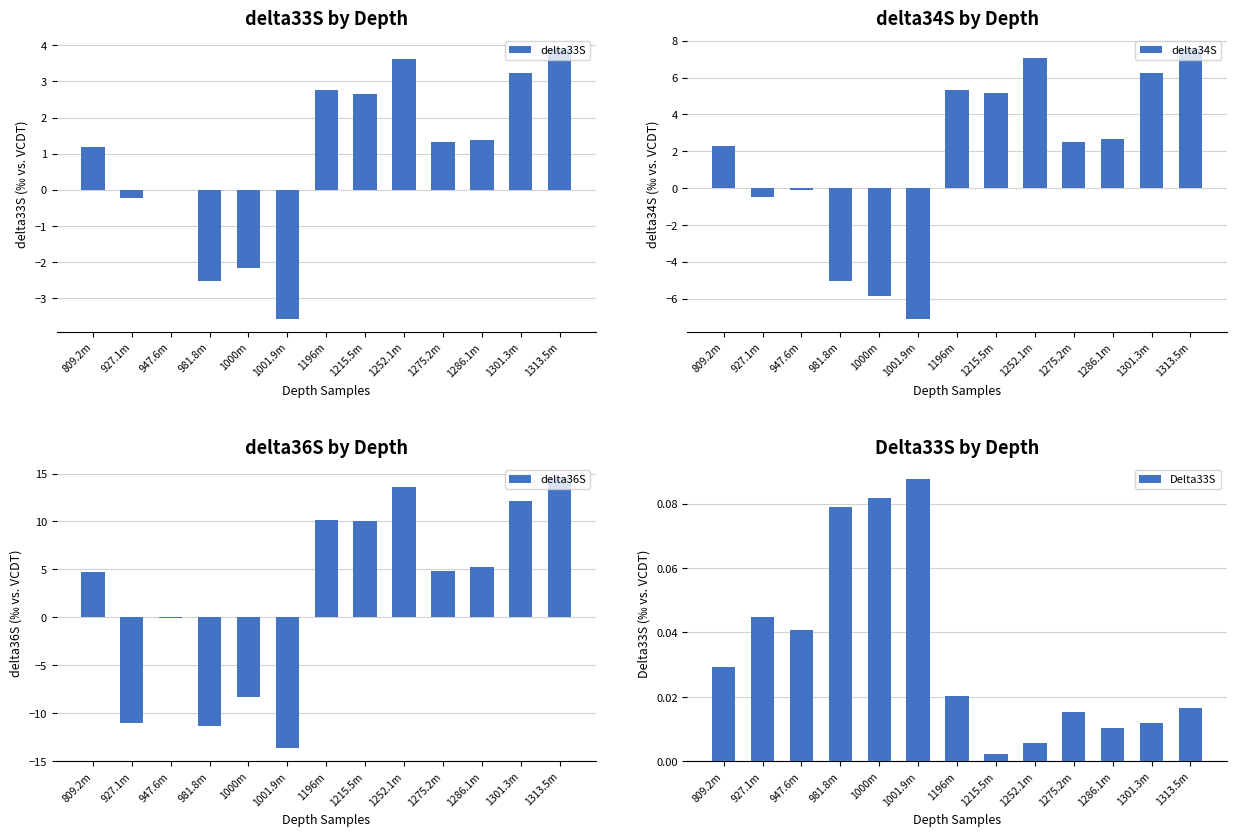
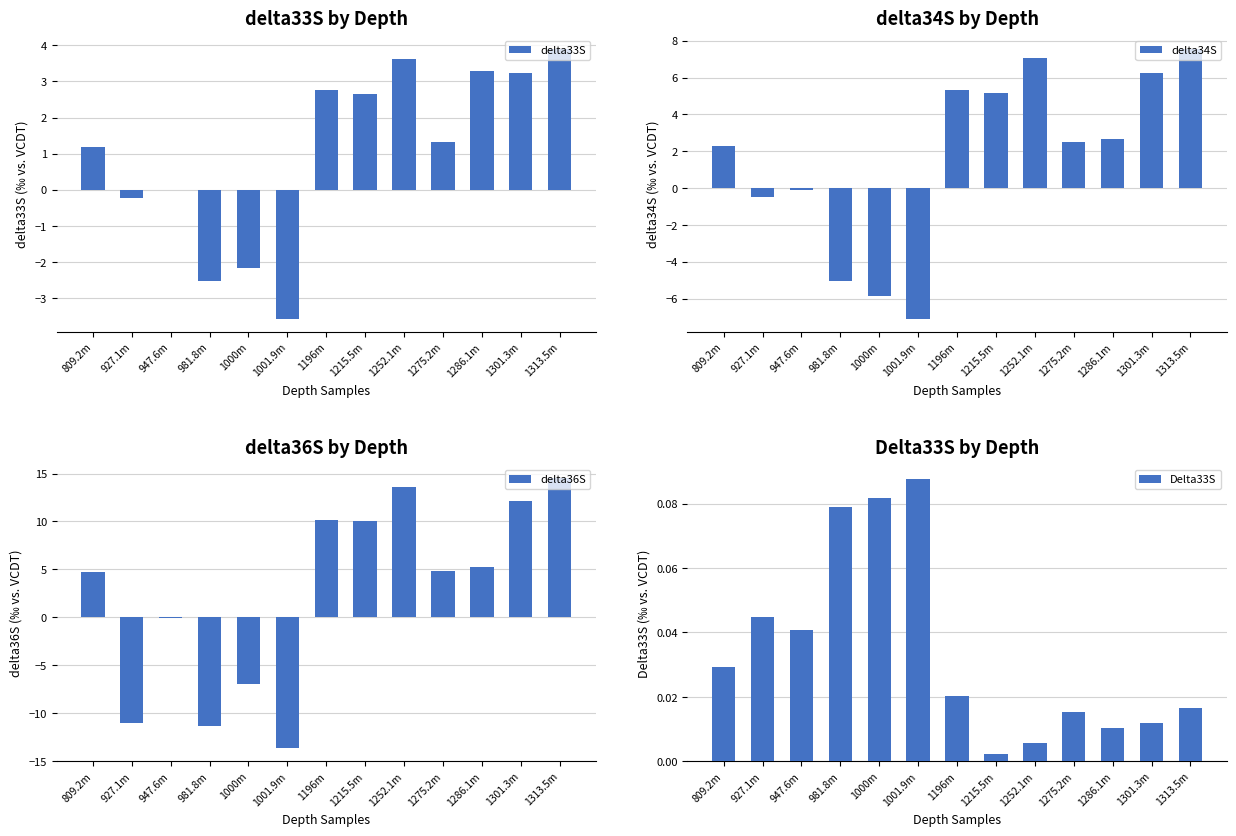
delta33S by Depth, 1286.1m: 1.4 -> 3.3
delta36S by Depth, 1000m: -8 -> -7
